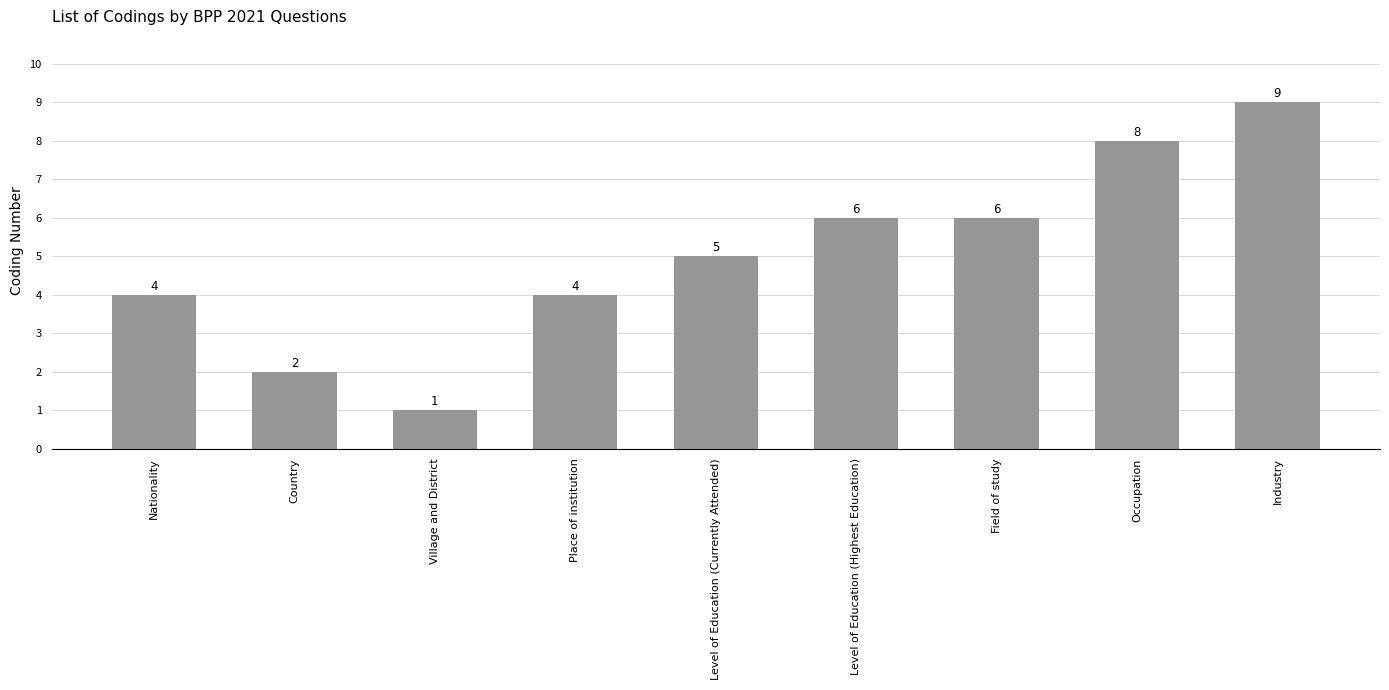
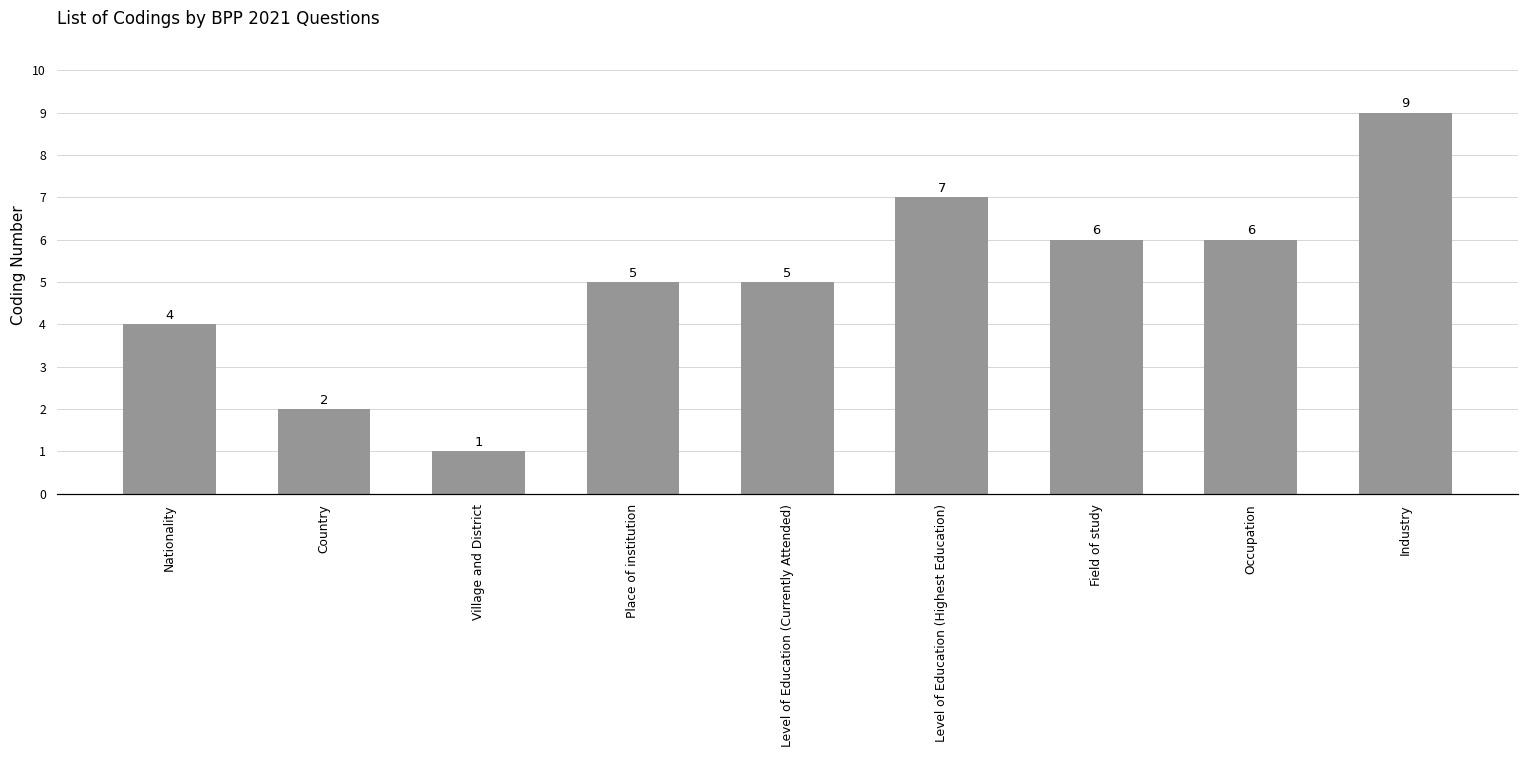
Place of institution: 4 -> 5
Level of Education (Highest Education): 6 -> 7
Occupation: 8 -> 6
